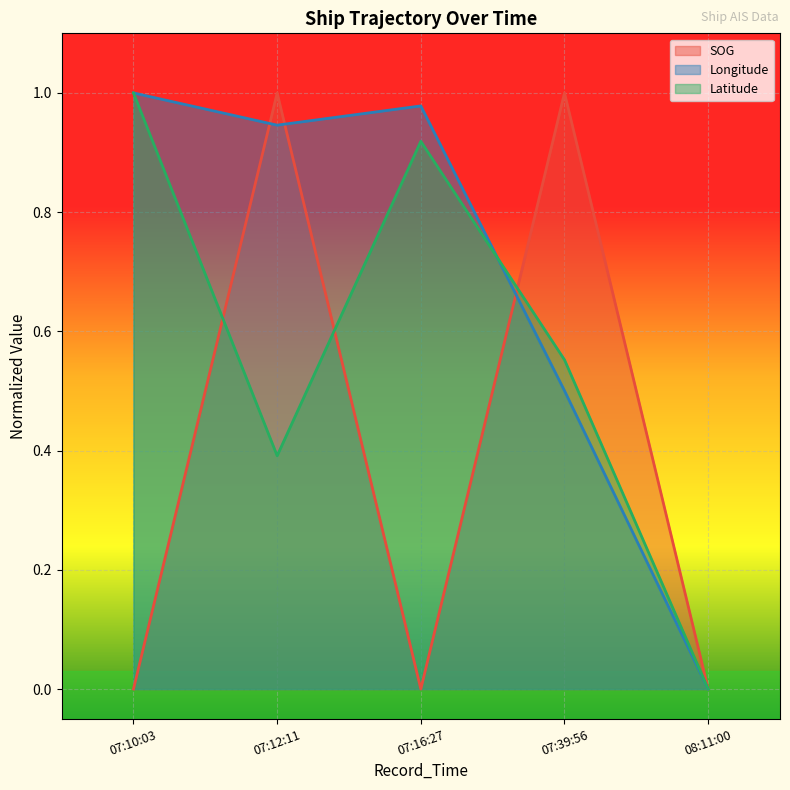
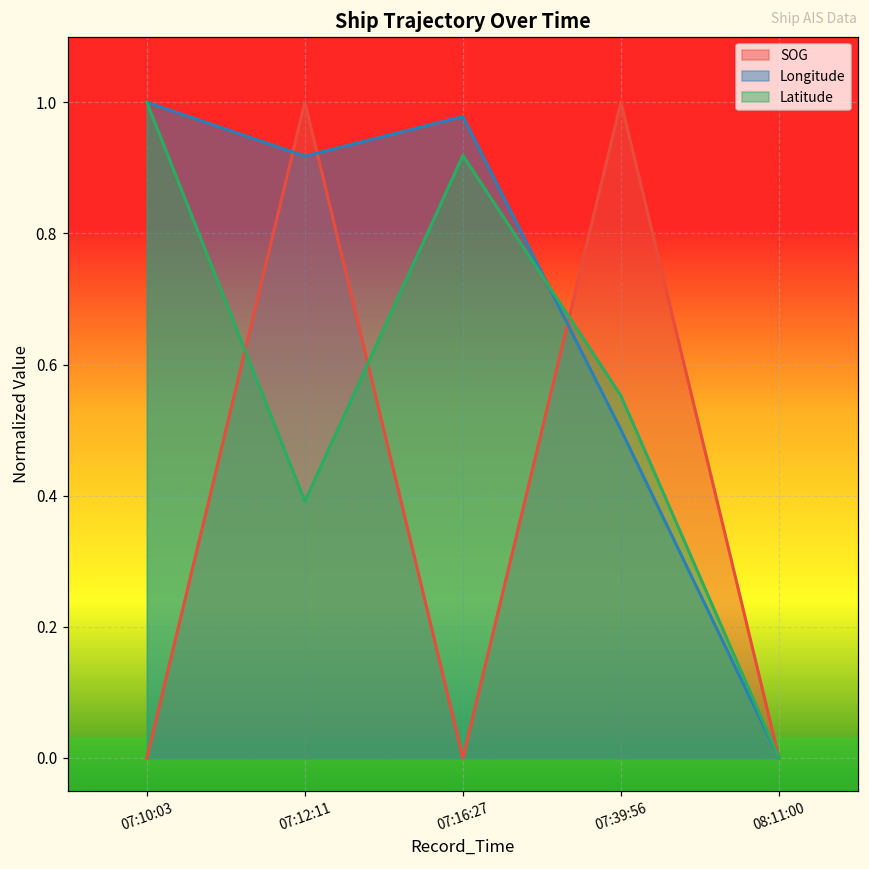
Longitude, 07:12:11: 0.95 -> 0.92
